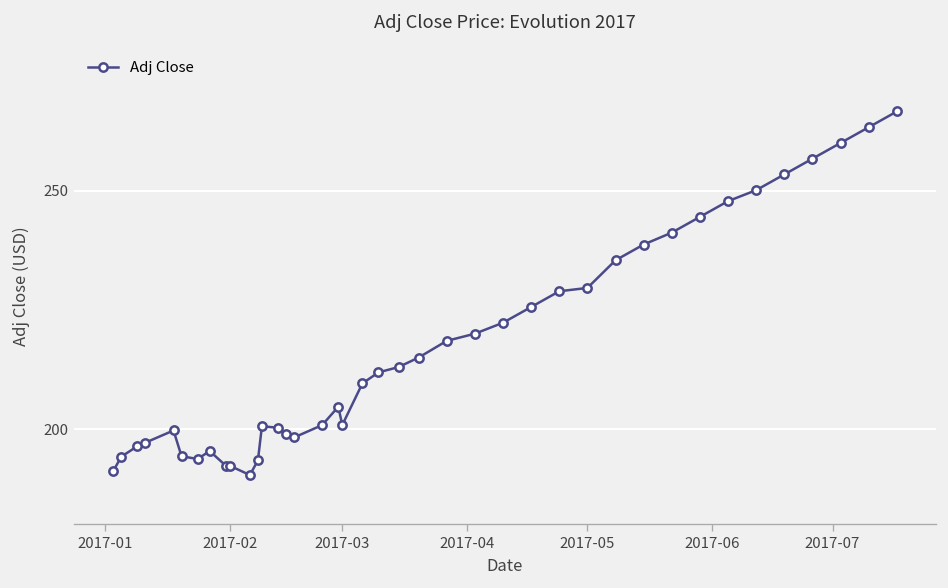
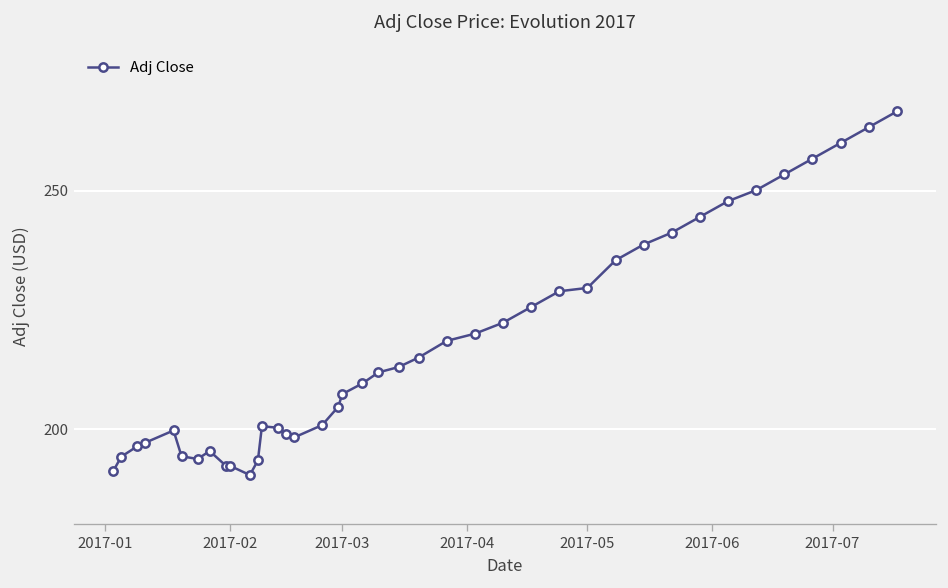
2017-03: 201 -> 207
